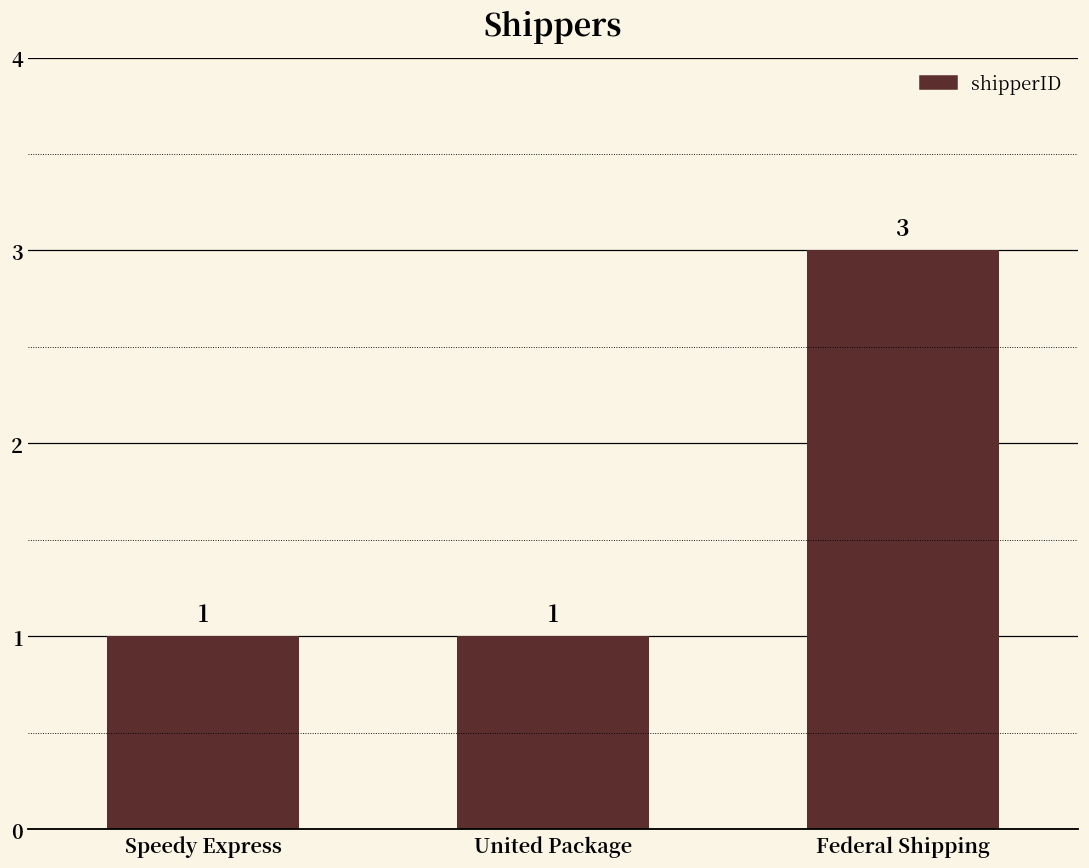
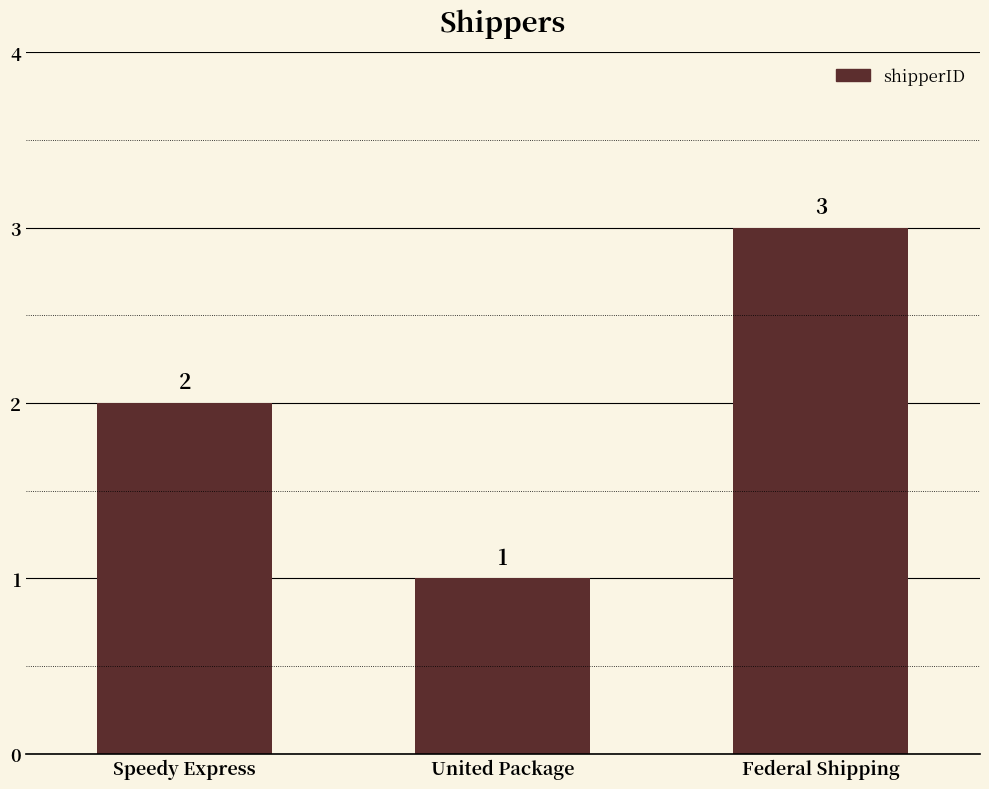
Speedy Express: 1 -> 2
